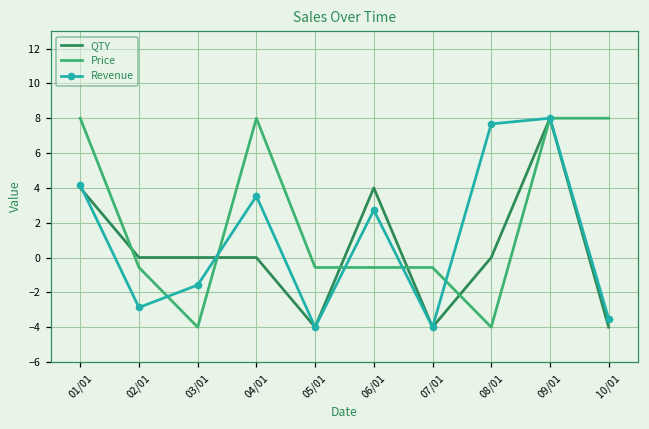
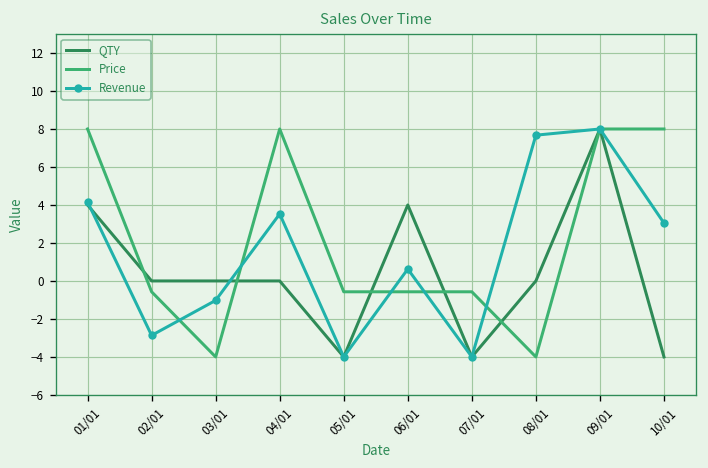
Revenue, 03/01: -1.6 -> -1.0
Revenue, 06/01: 2.7 -> 0.6
Revenue, 10/01: -3.5 -> 3.0
